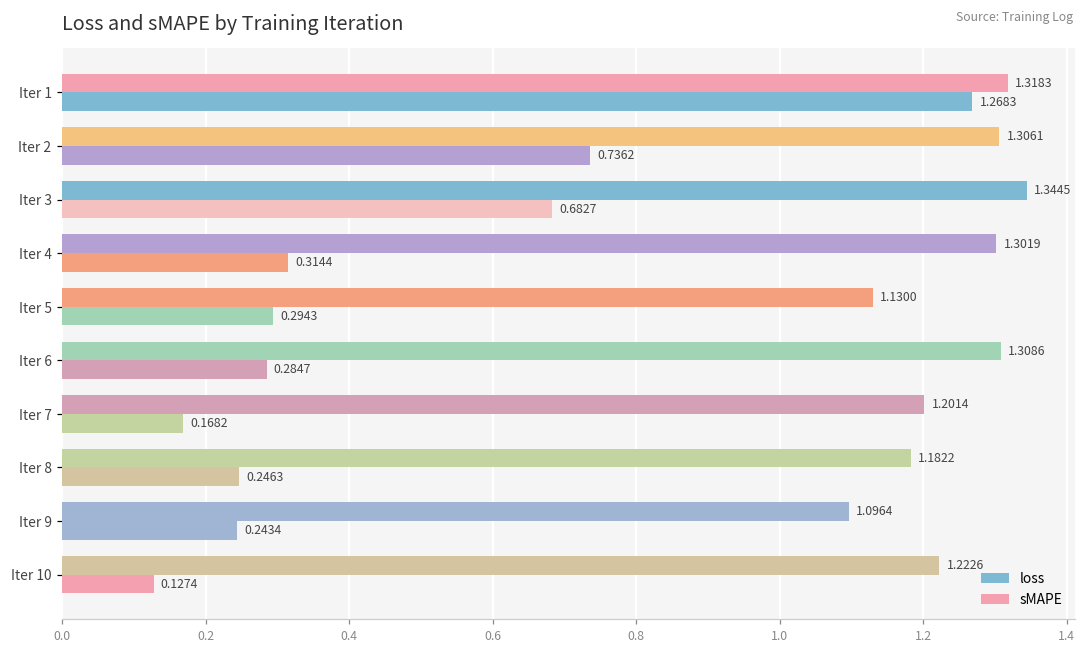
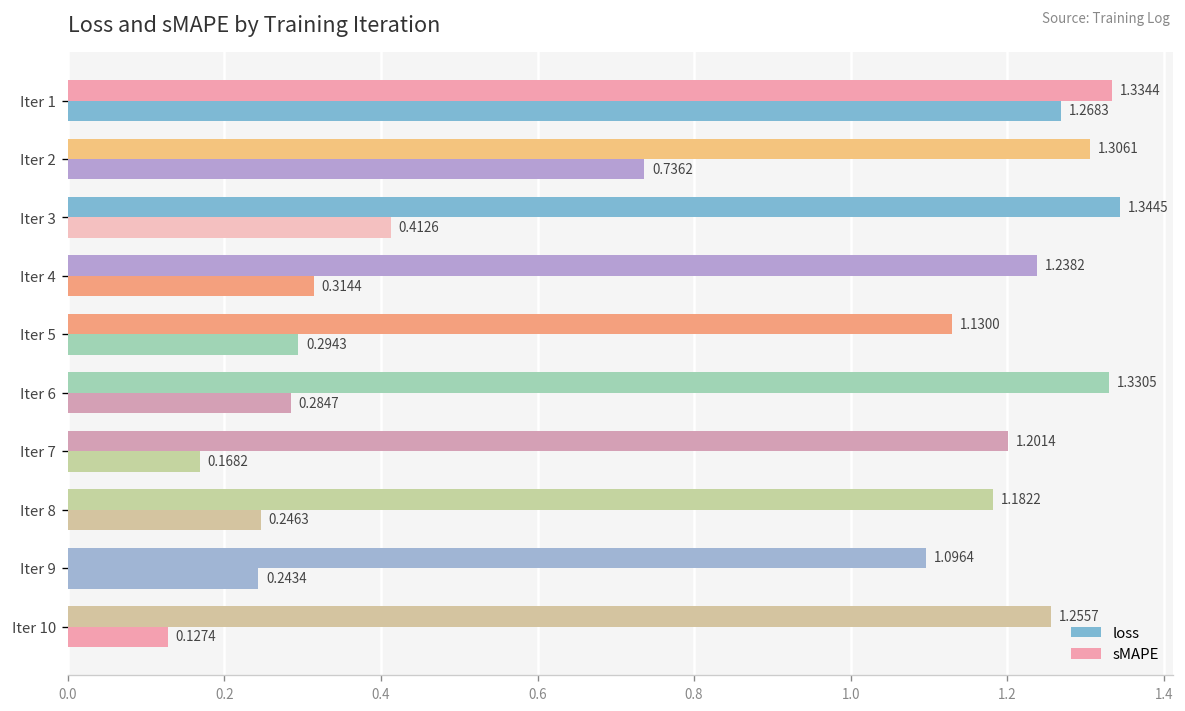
sMAPE, Iter 1: 1.3183 -> 1.3344
loss, Iter 3: 0.6827 -> 0.4126
sMAPE, Iter 4: 1.3019 -> 1.2382
sMAPE, Iter 6: 1.3086 -> 1.3305
sMAPE, Iter 10: 1.2226 -> 1.2557
